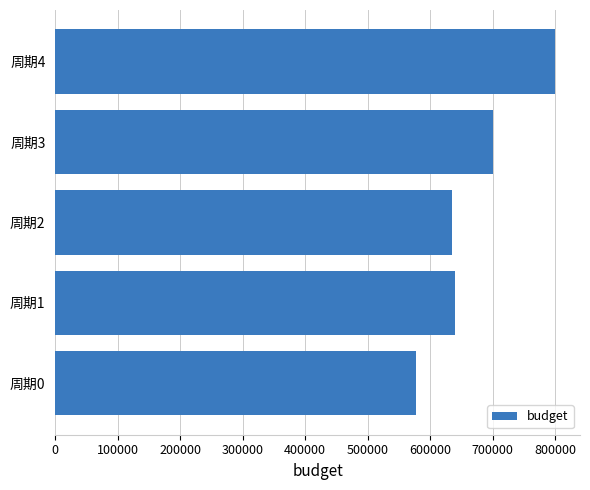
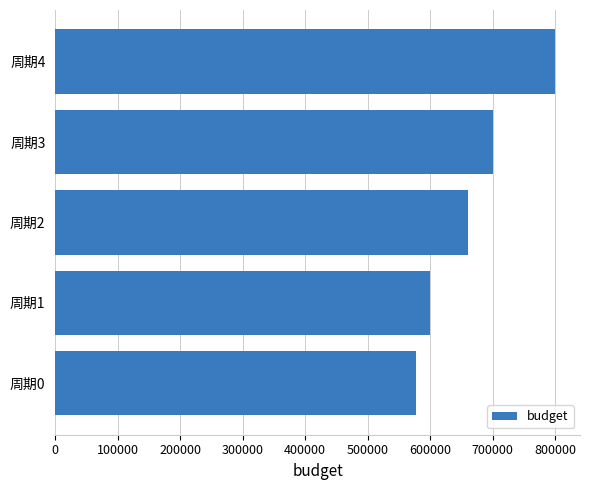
周期2: 640000 -> 660000
周期1: 640000 -> 600000
